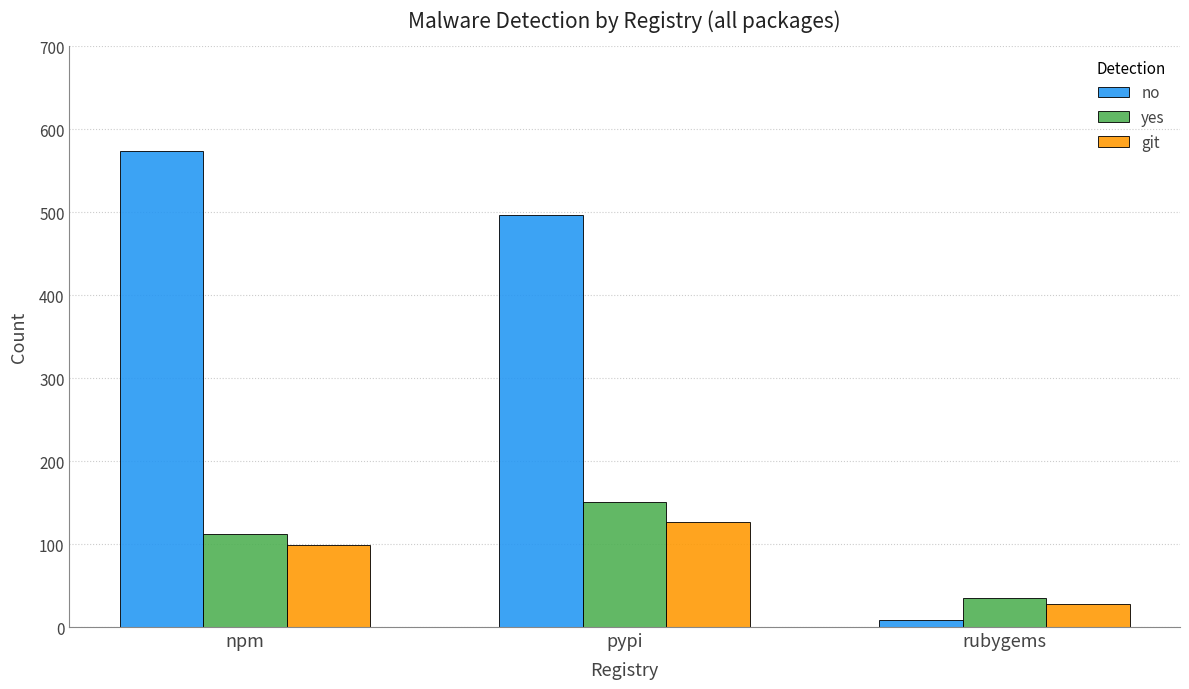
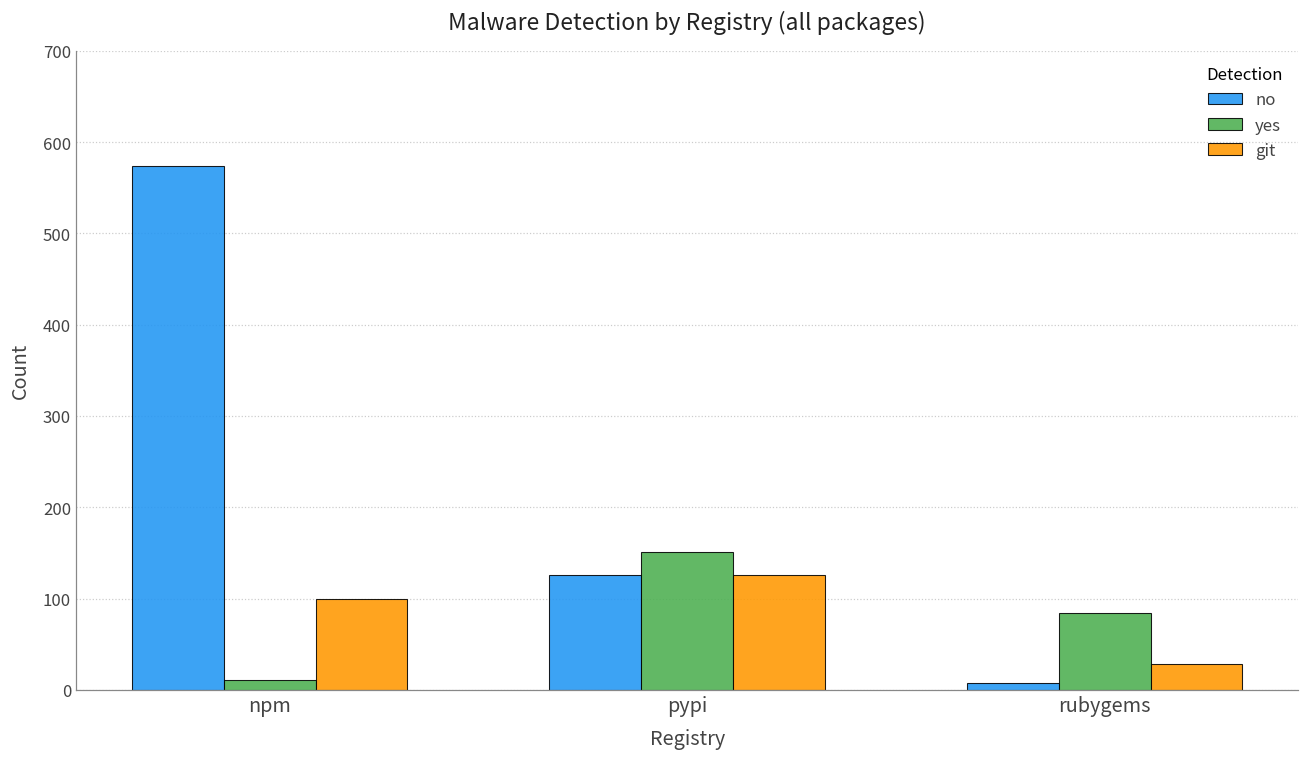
yes, npm: 110 -> 10
no, pypi: 500 -> 130
yes, rubygems: 40 -> 80
